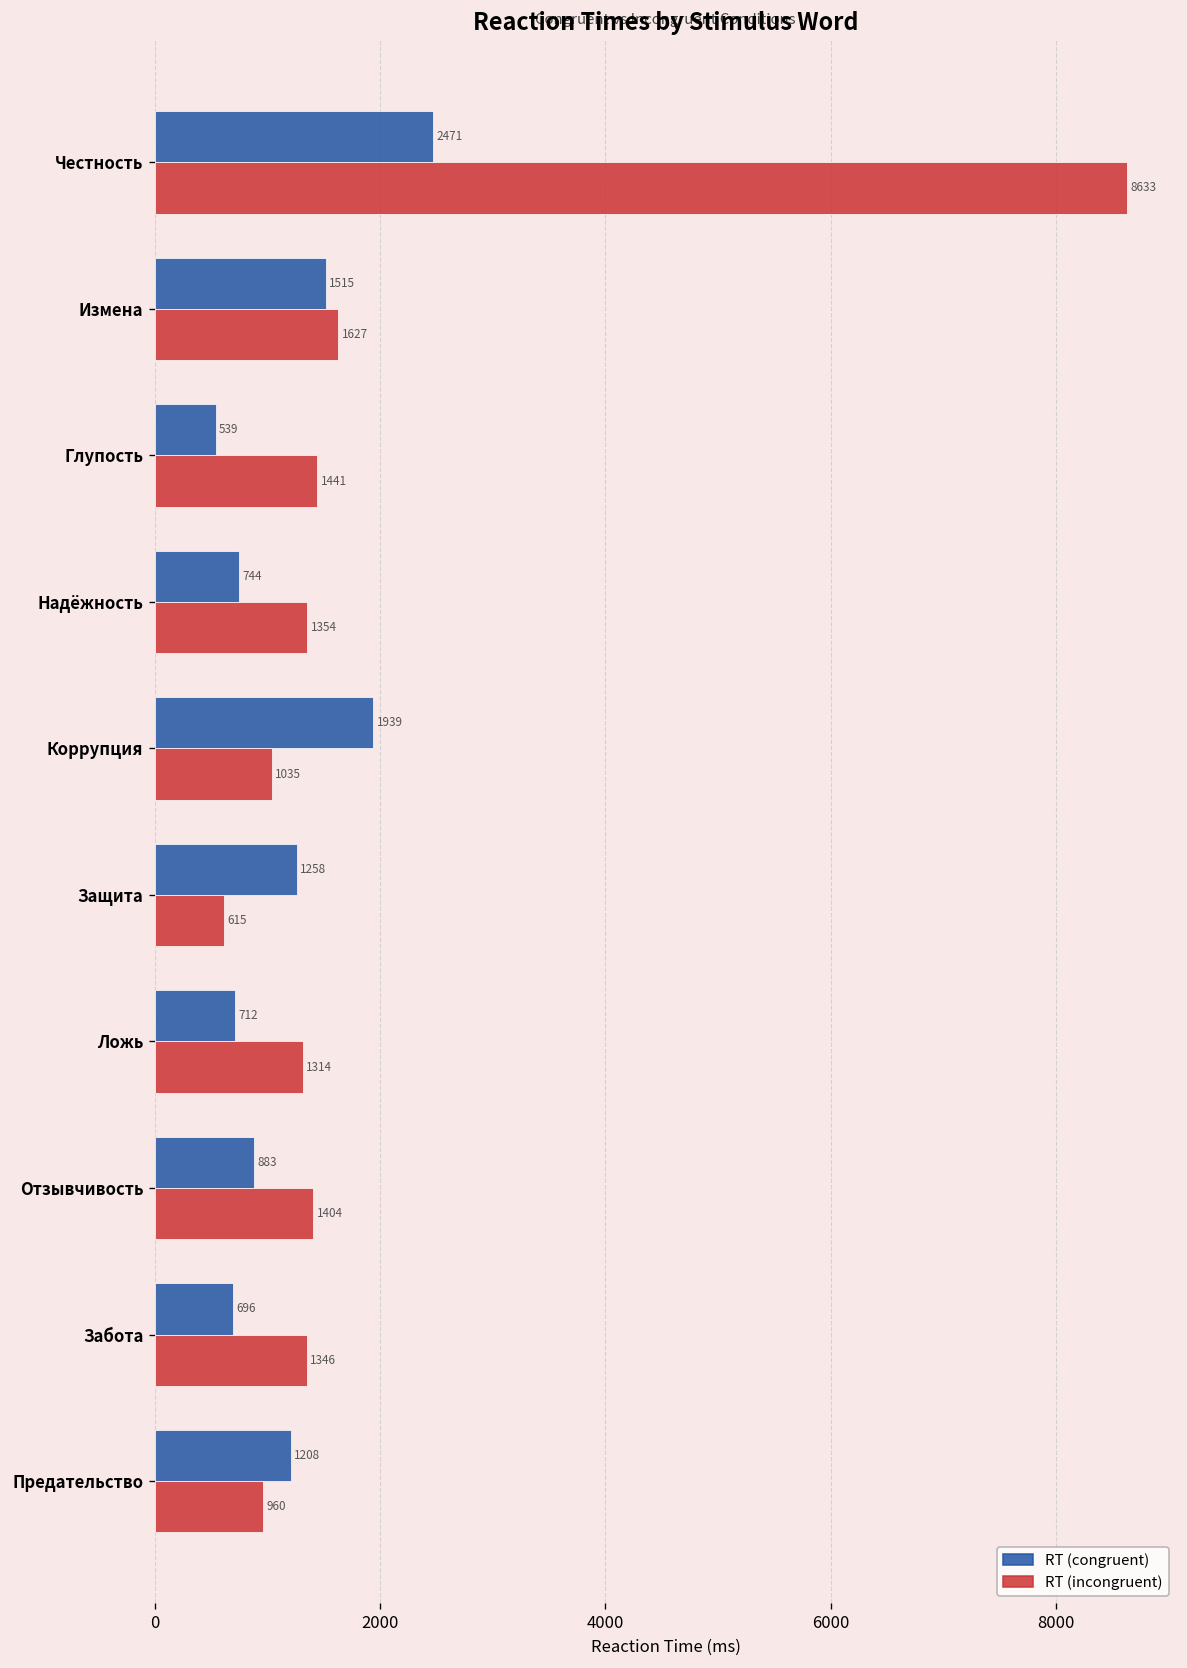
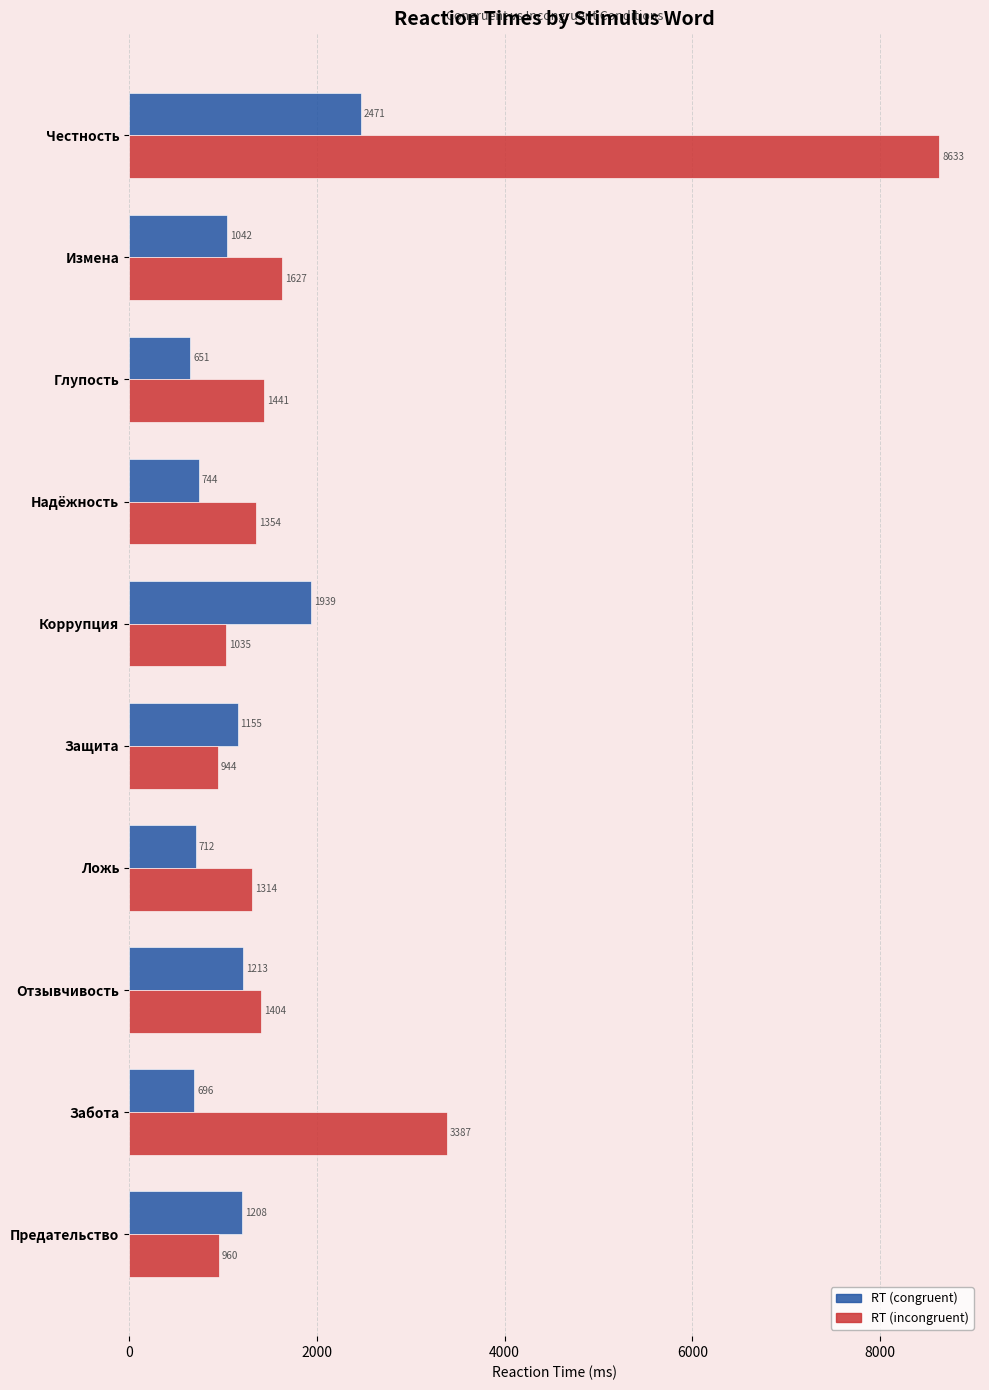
RT (congruent), Измена: 1515 -> 1042
RT (congruent), Глупость: 539 -> 651
RT (congruent), Защита: 1258 -> 1155
RT (incongruent), Защита: 615 -> 944
RT (congruent), Отзывчивость: 883 -> 1213
RT (incongruent), Забота: 1346 -> 3387
